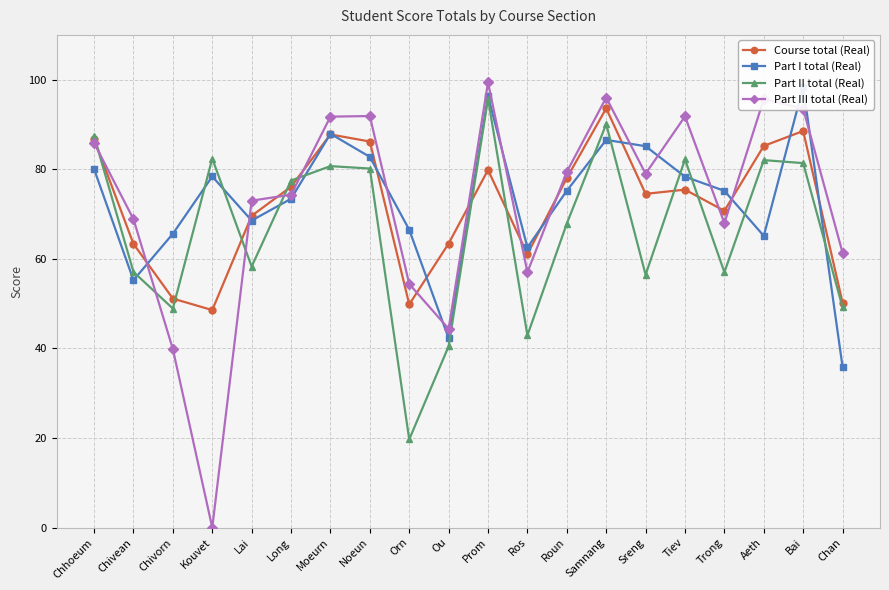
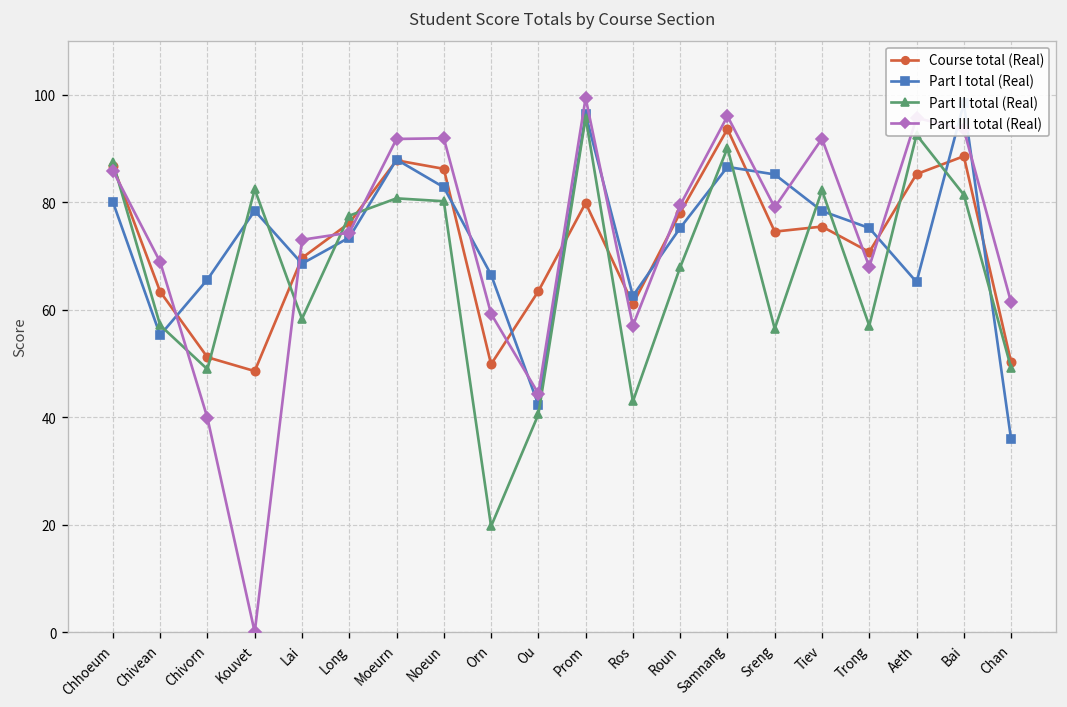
Part III total (Real), Orn: 54 -> 59
Part II total (Real), Aeth: 82 -> 93
